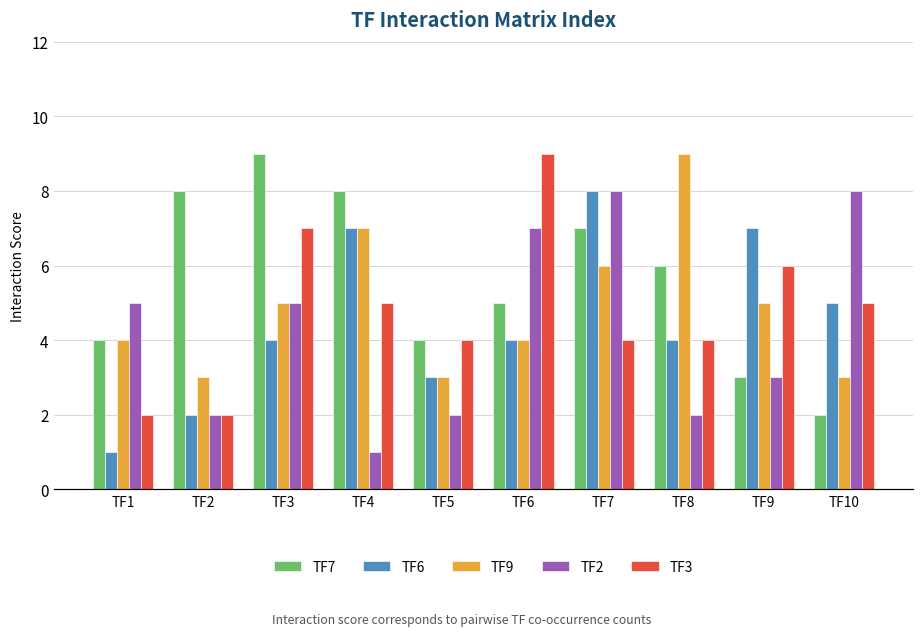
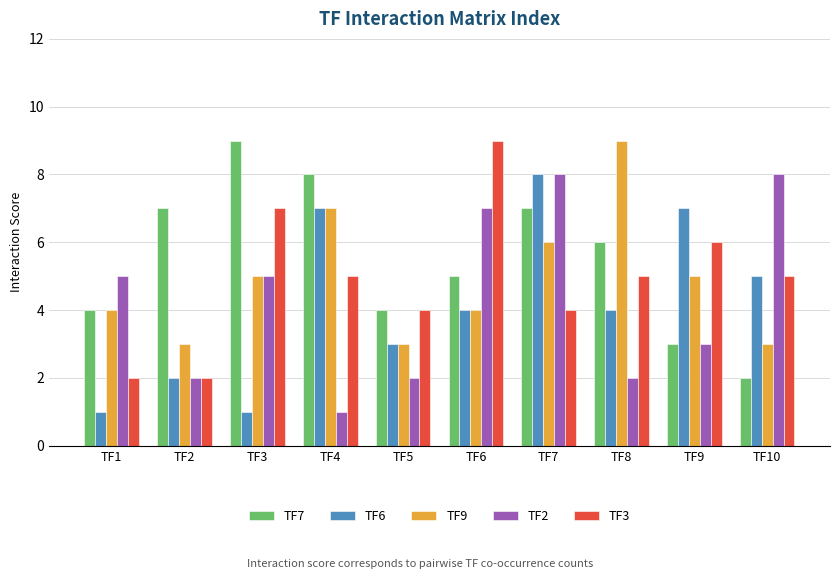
TF7, TF2: 8 -> 7
TF6, TF3: 4 -> 1
TF3, TF8: 4 -> 5
